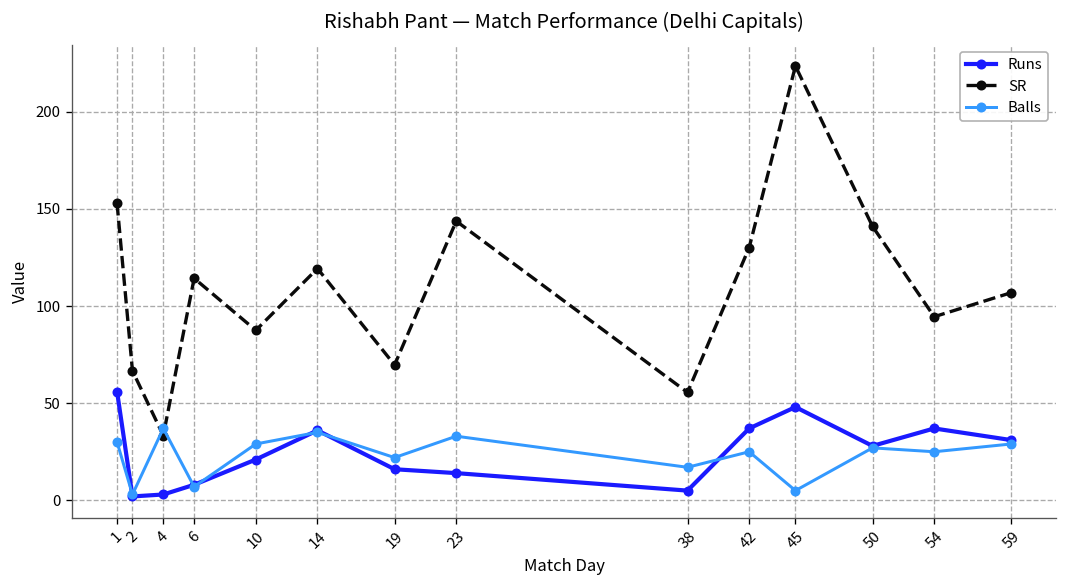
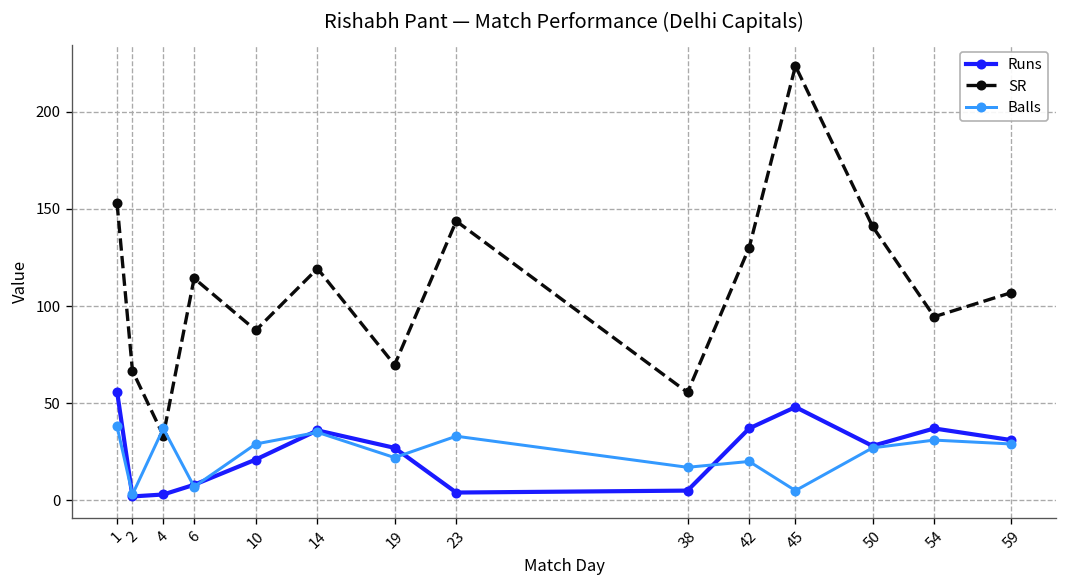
Balls, 1: 30 -> 38
Runs, 19: 16 -> 27
Runs, 23: 14 -> 4
Balls, 42: 25 -> 20
Balls, 54: 25 -> 31
